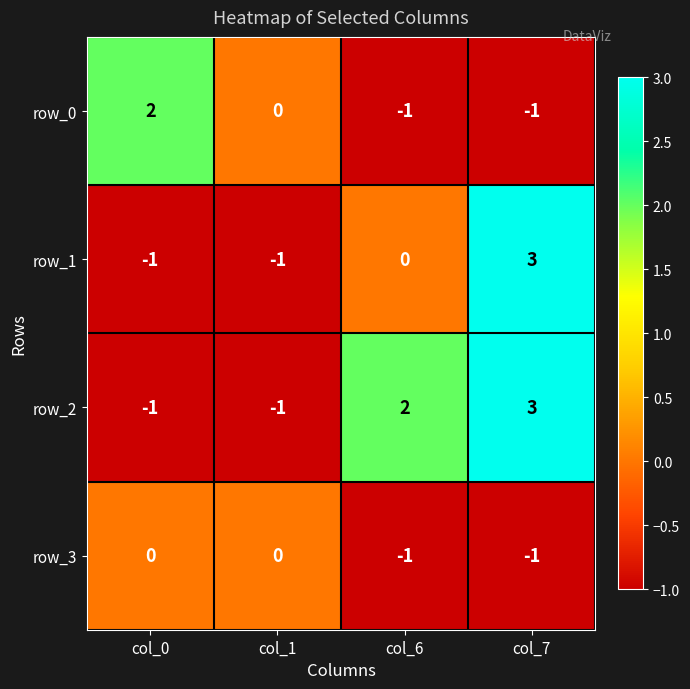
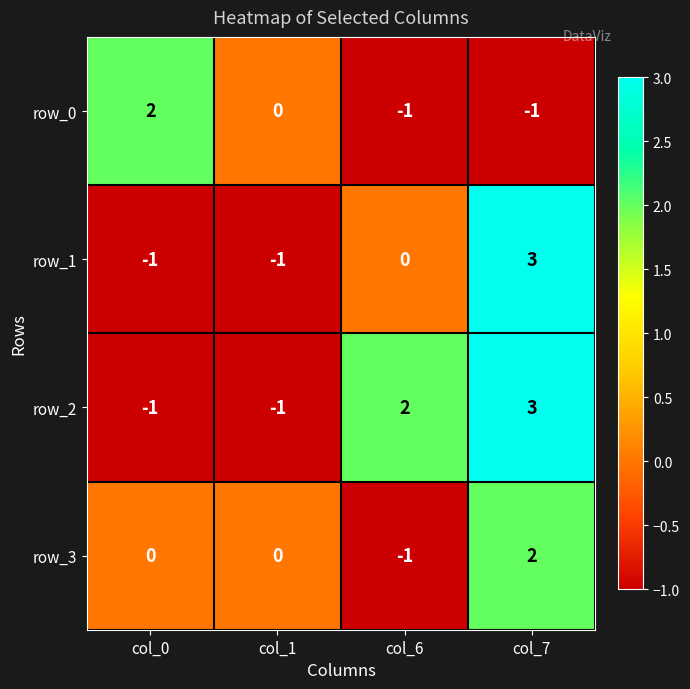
row_3, col_7: -1 -> 2
